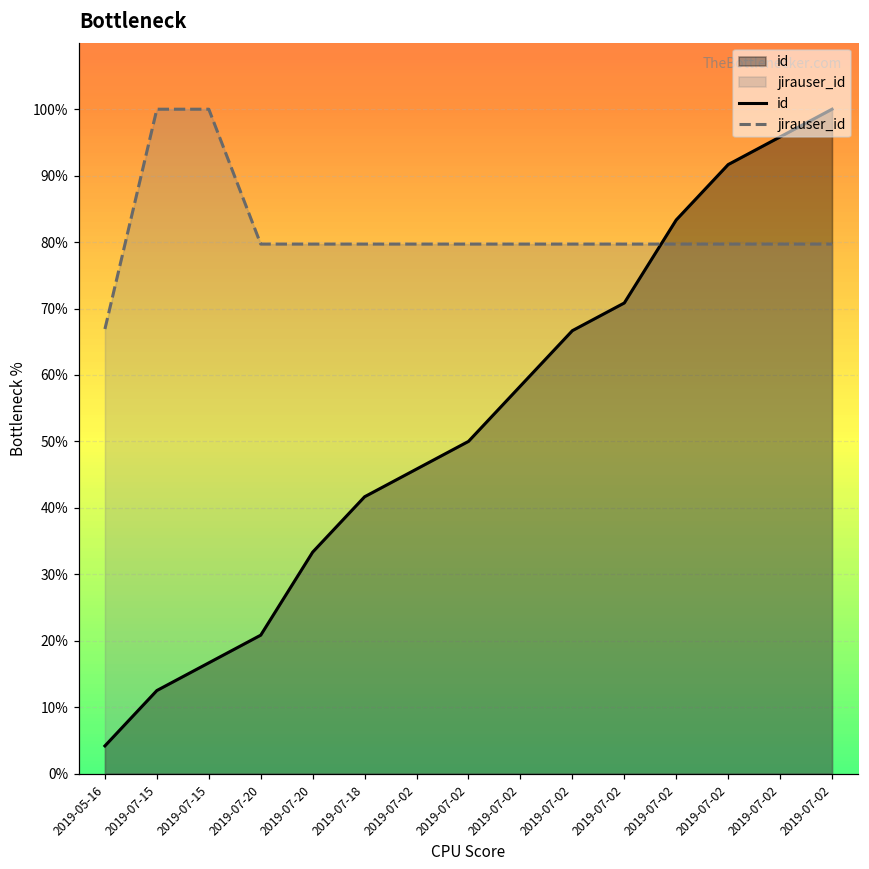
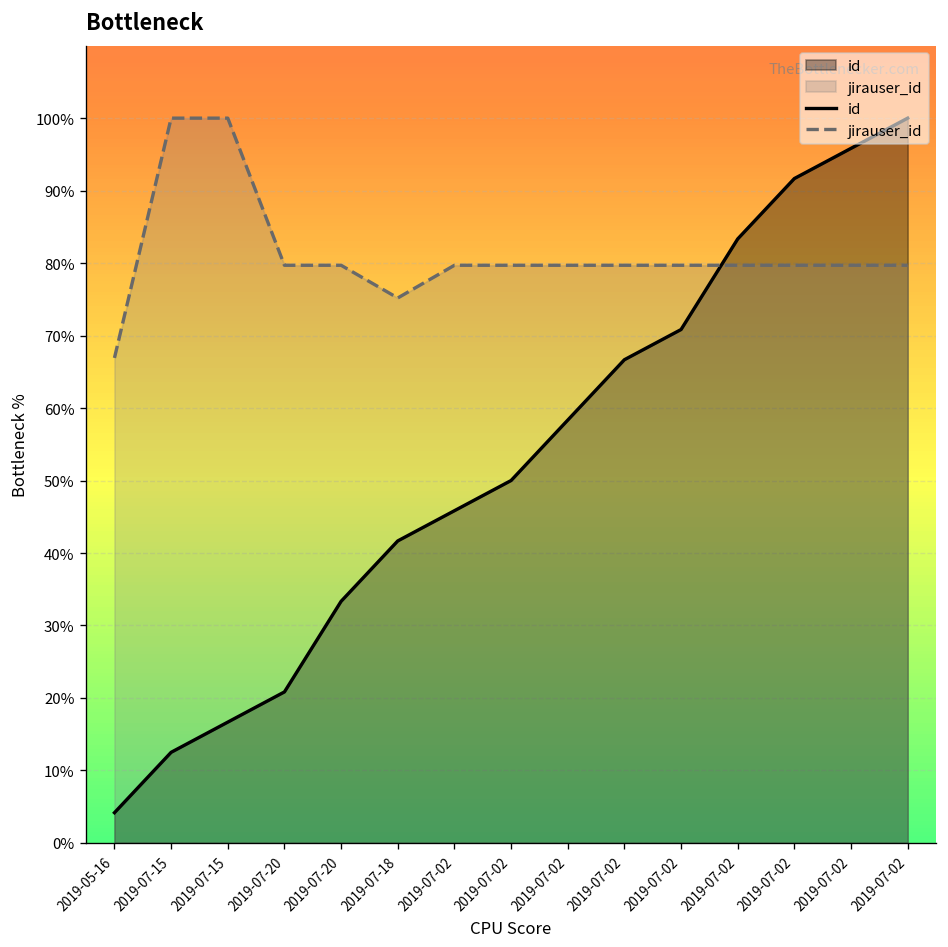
jirauser_id, 2019-07-18: 80% -> 75%
